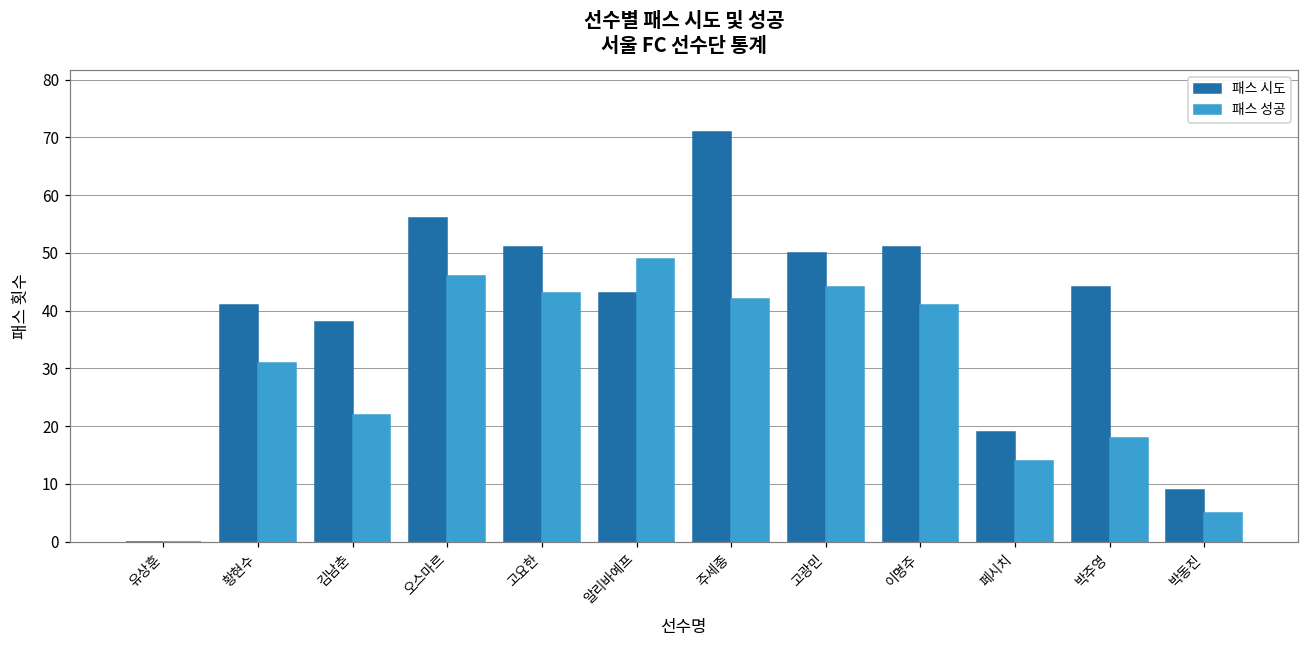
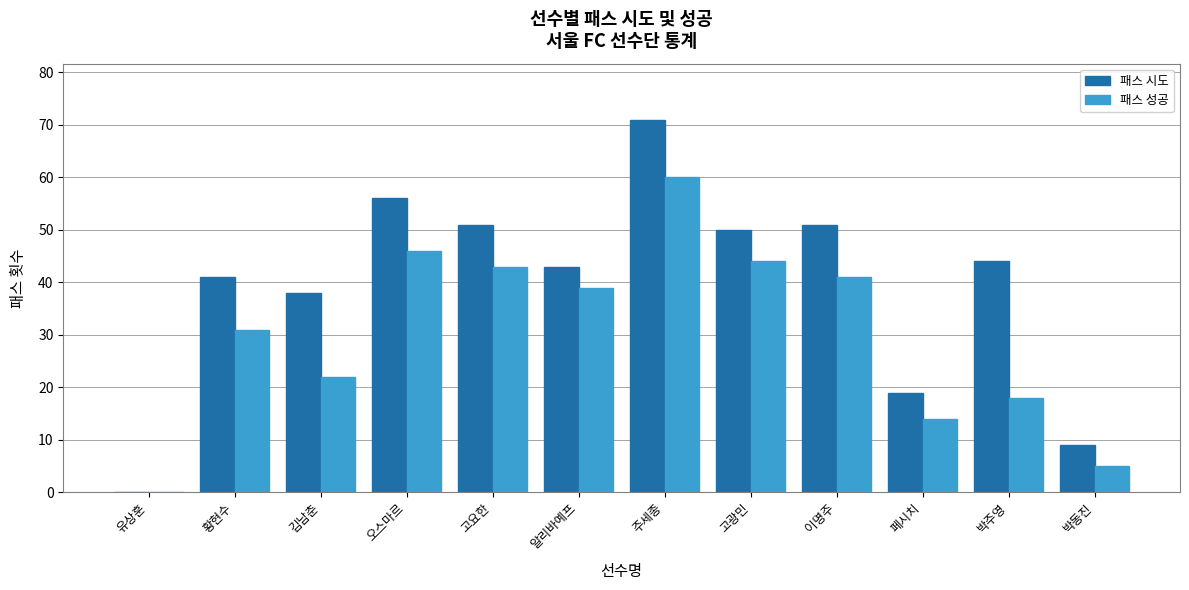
패스 성공, 알리바예프: 49 -> 39
패스 성공, 주세종: 42 -> 60
